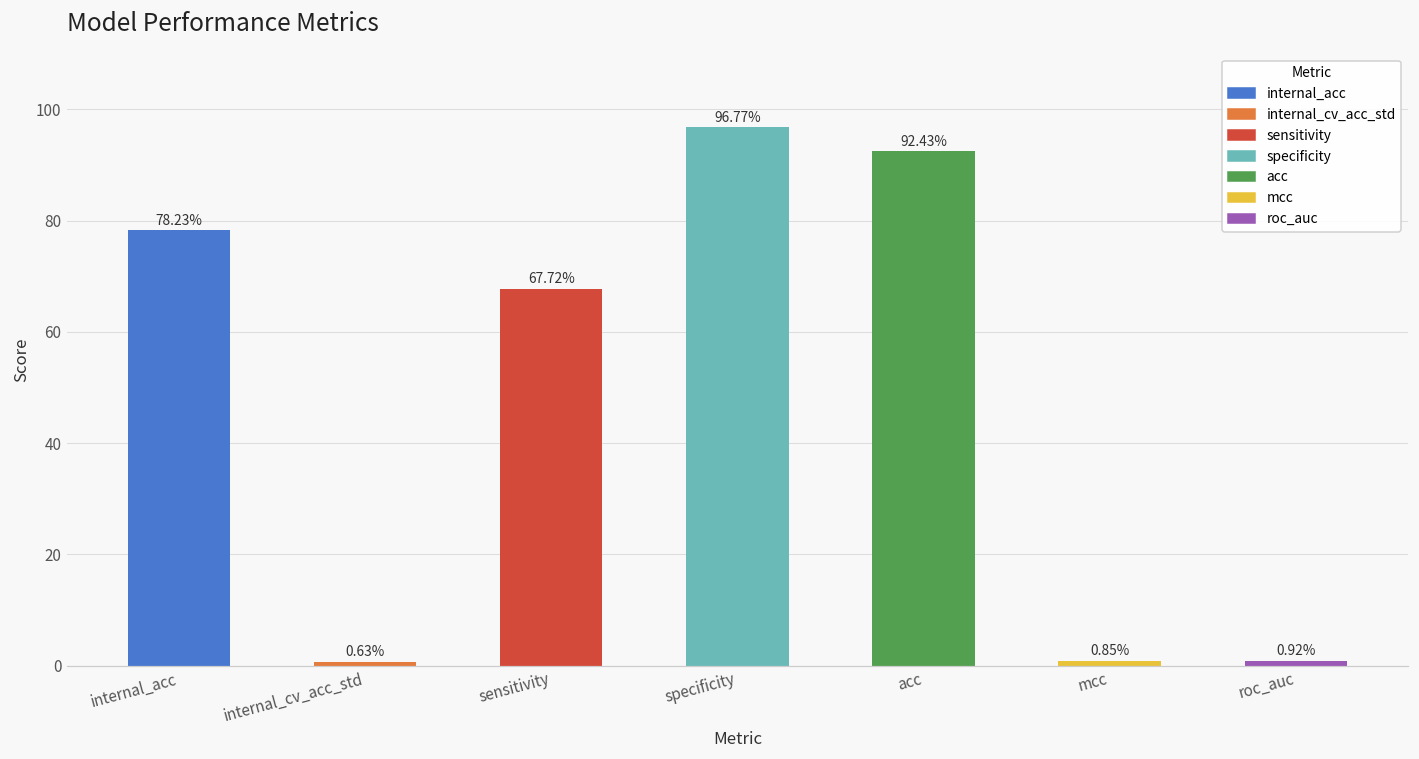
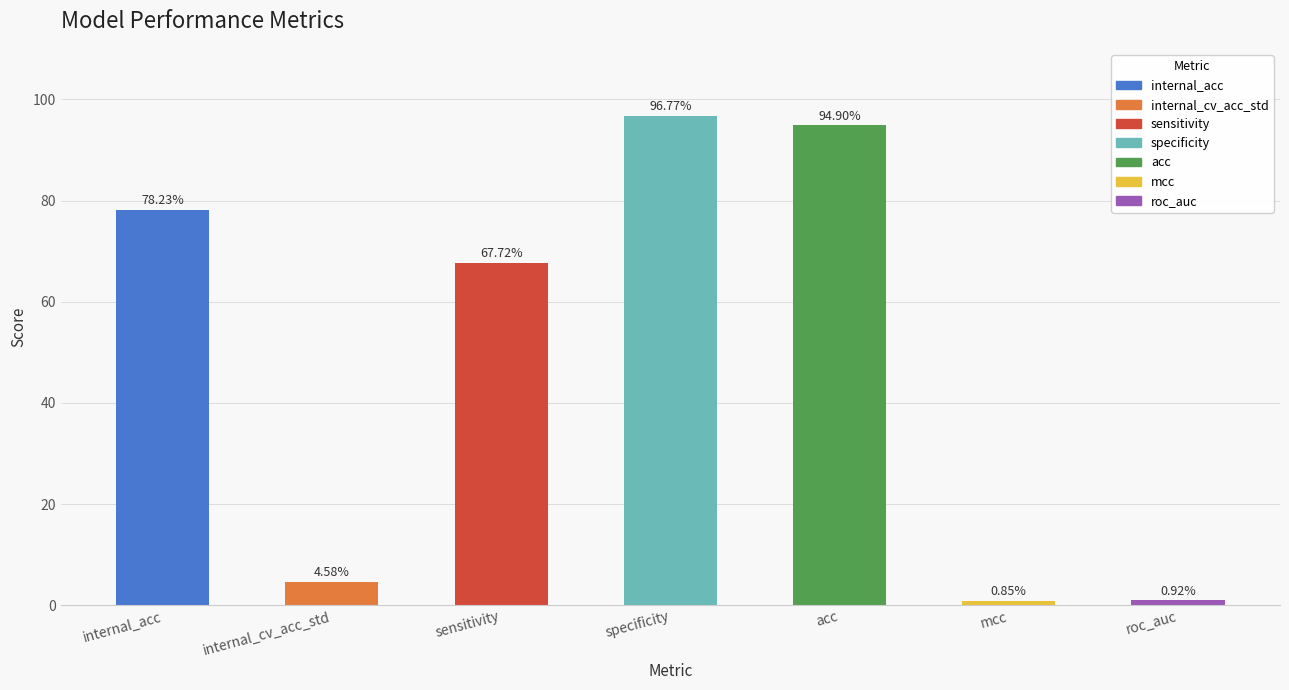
internal_cv_acc_std: 0.63% -> 4.58%
acc: 92.43% -> 94.90%
